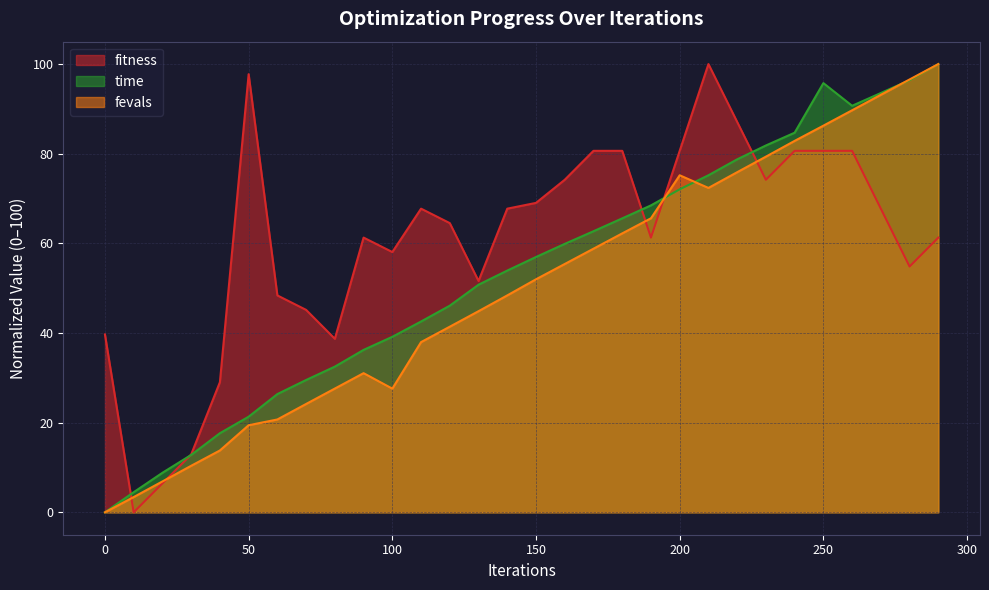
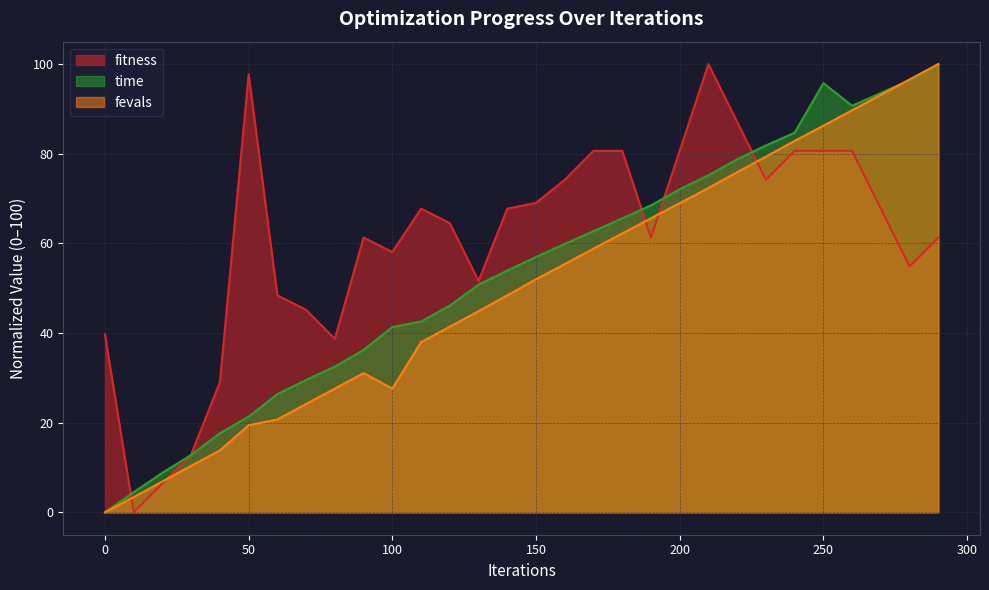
time, 100: 39 -> 41
fevals, 200: 75 -> 69
